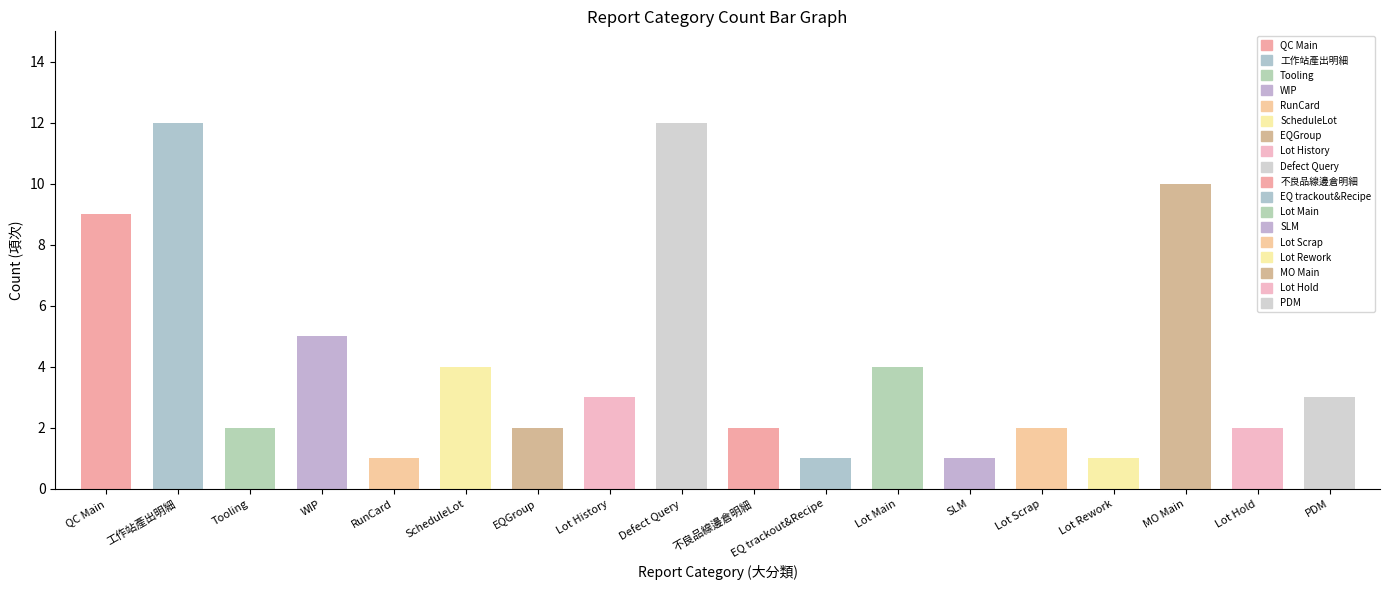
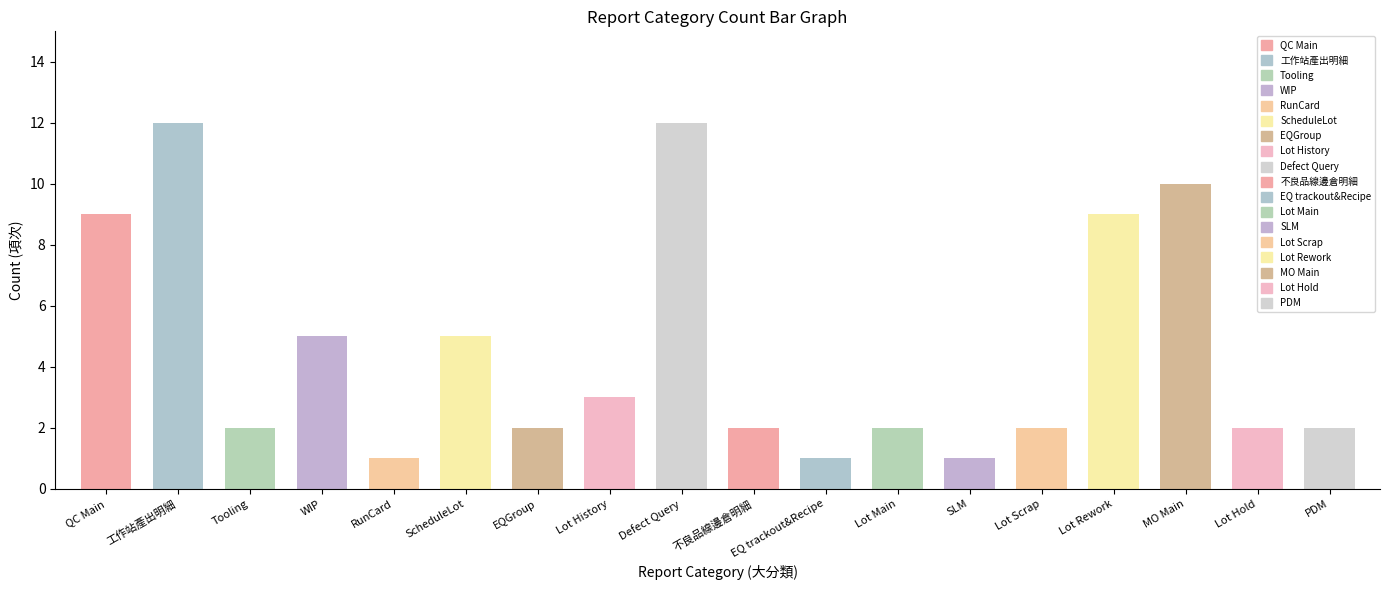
ScheduleLot: 4 -> 5
Lot Main: 4 -> 2
Lot Rework: 1 -> 9
PDM: 3 -> 2
